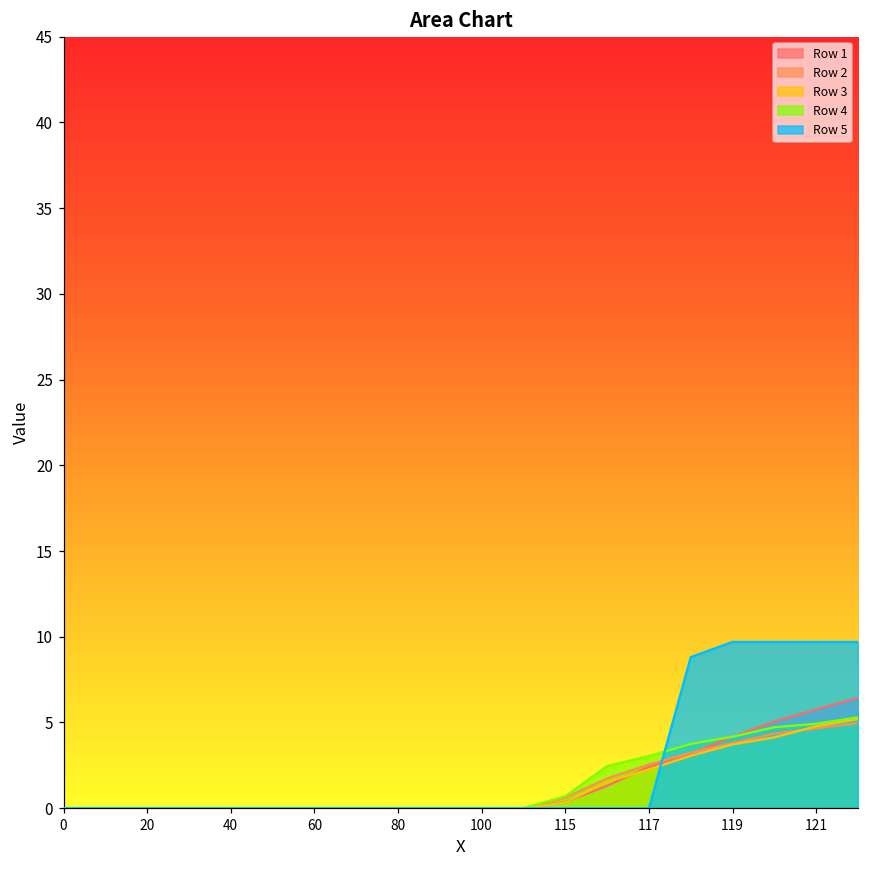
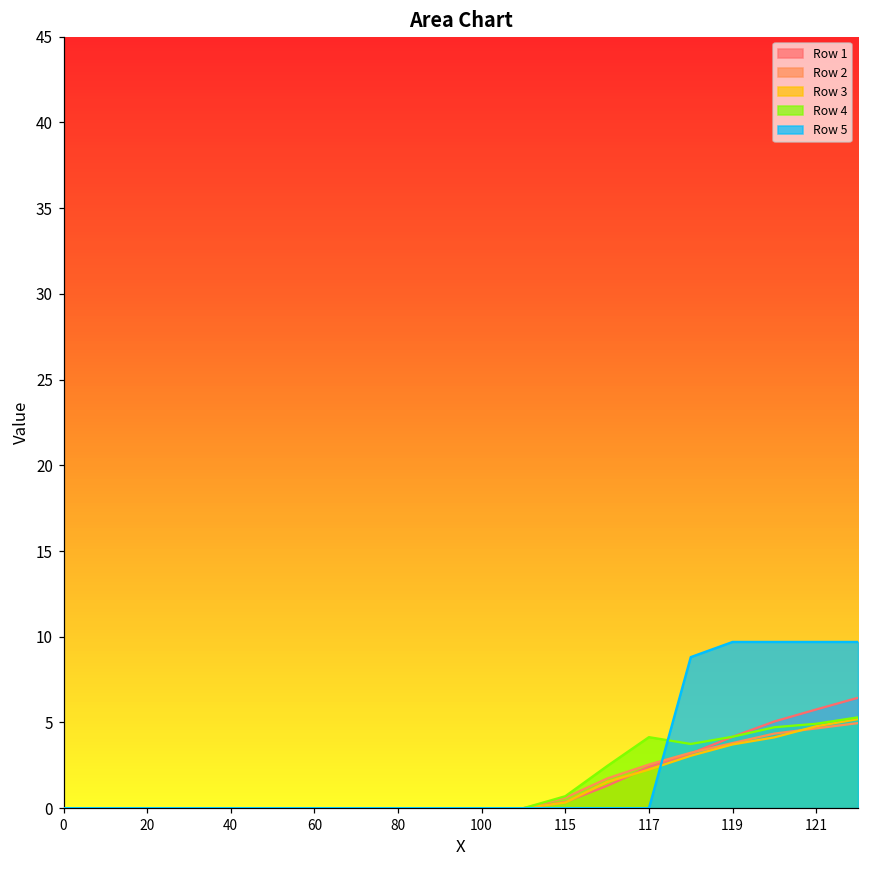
Row 4, 117: 3.0 -> 4.1
